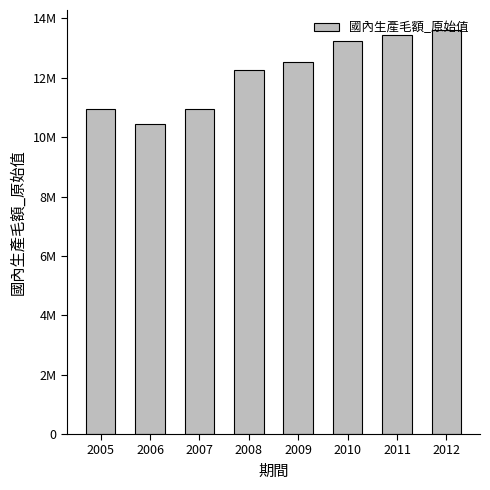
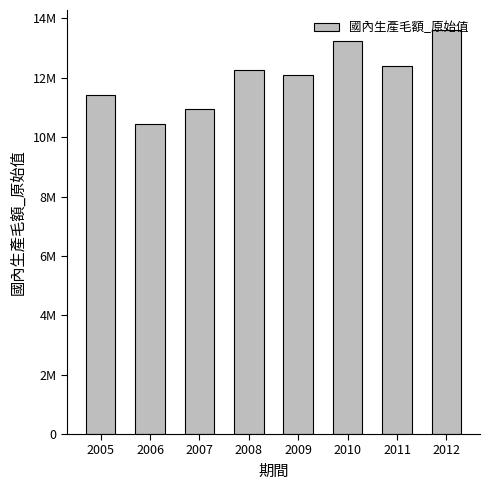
2005: 10900000 -> 11400000
2009: 12500000 -> 12100000
2011: 13500000 -> 12400000
